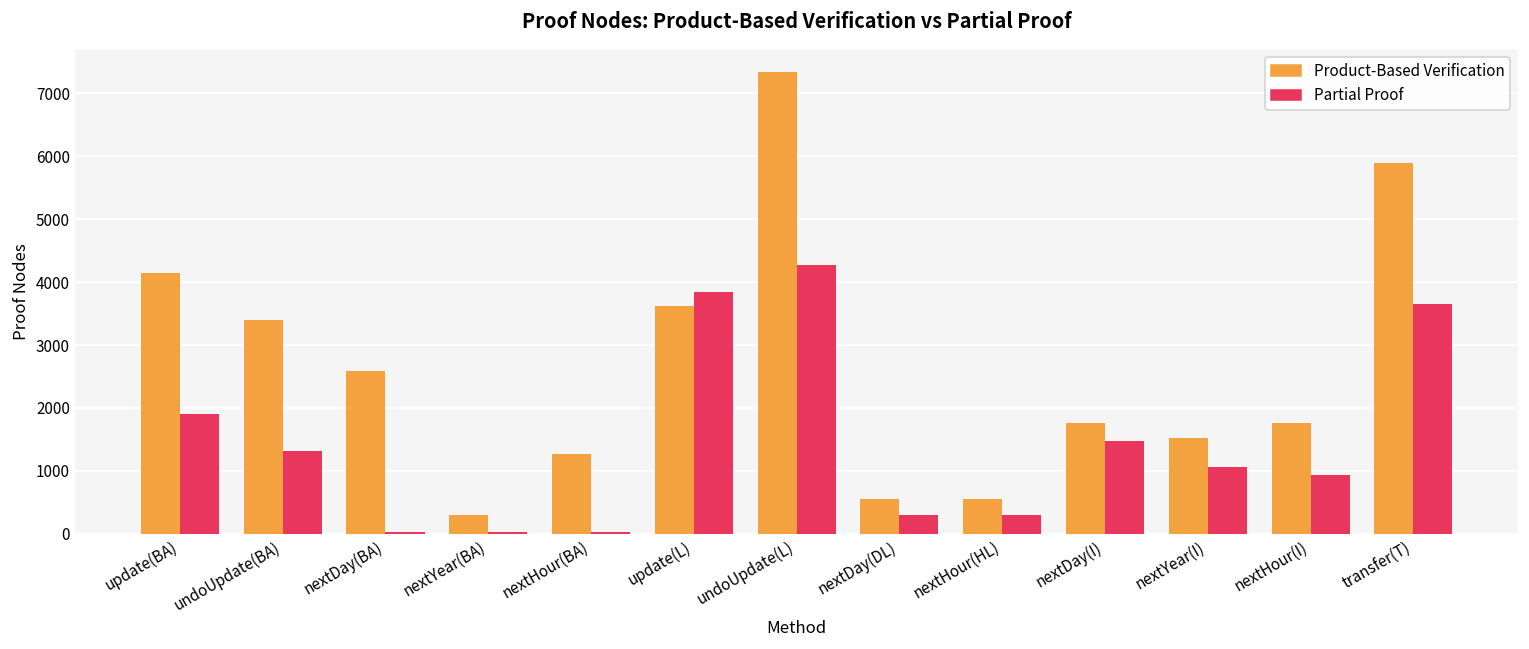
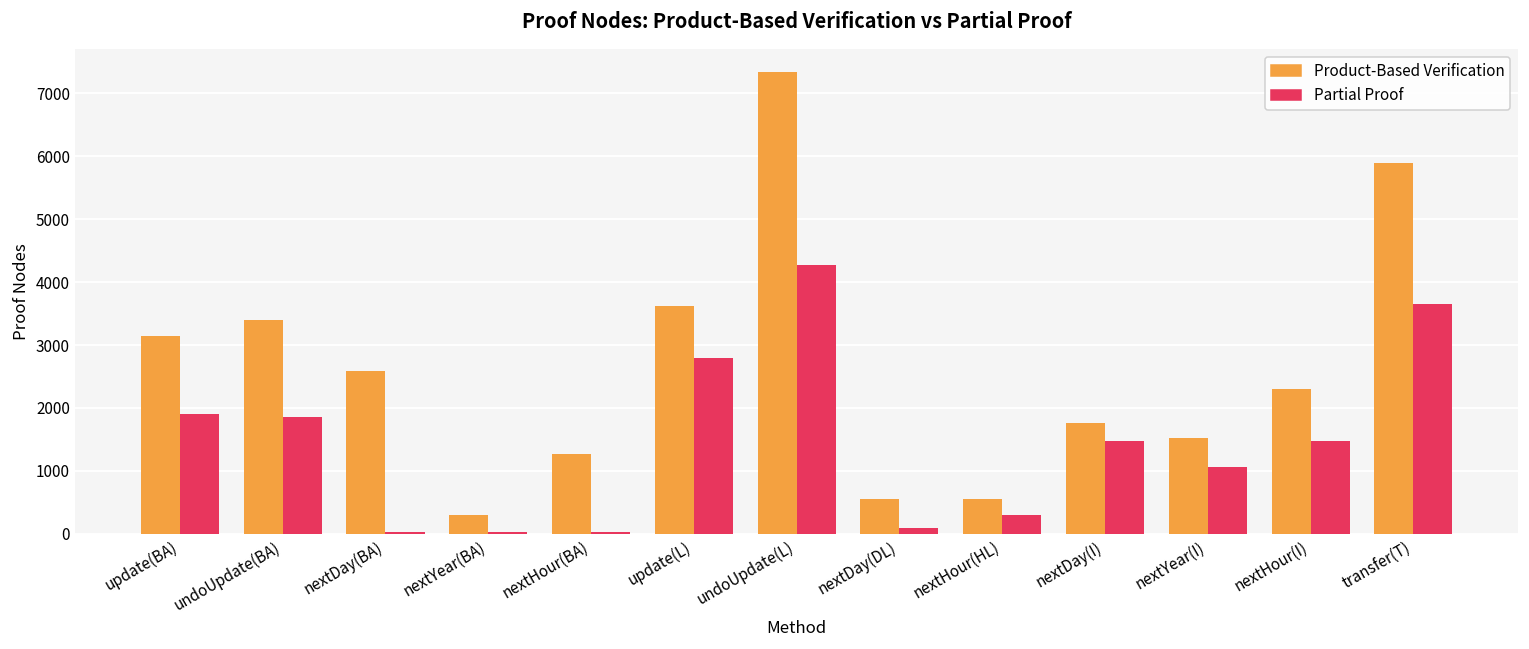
Product-Based Verification, update(BA): 4200 -> 3200
Partial Proof, undoUpdate(BA): 1300 -> 1900
Partial Proof, update(L): 3900 -> 2800
Partial Proof, nextDay(DL): 300 -> 100
Product-Based Verification, nextHour(I): 1800 -> 2300
Partial Proof, nextHour(I): 900 -> 1500
